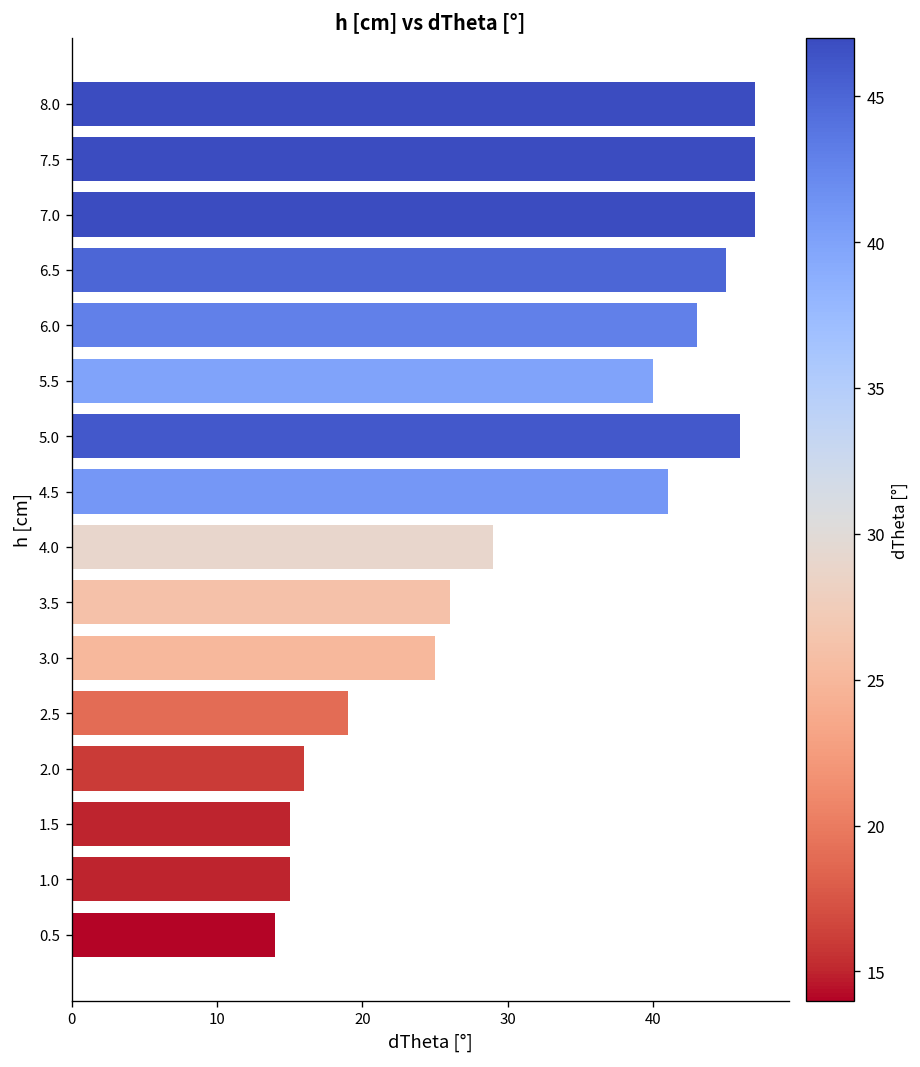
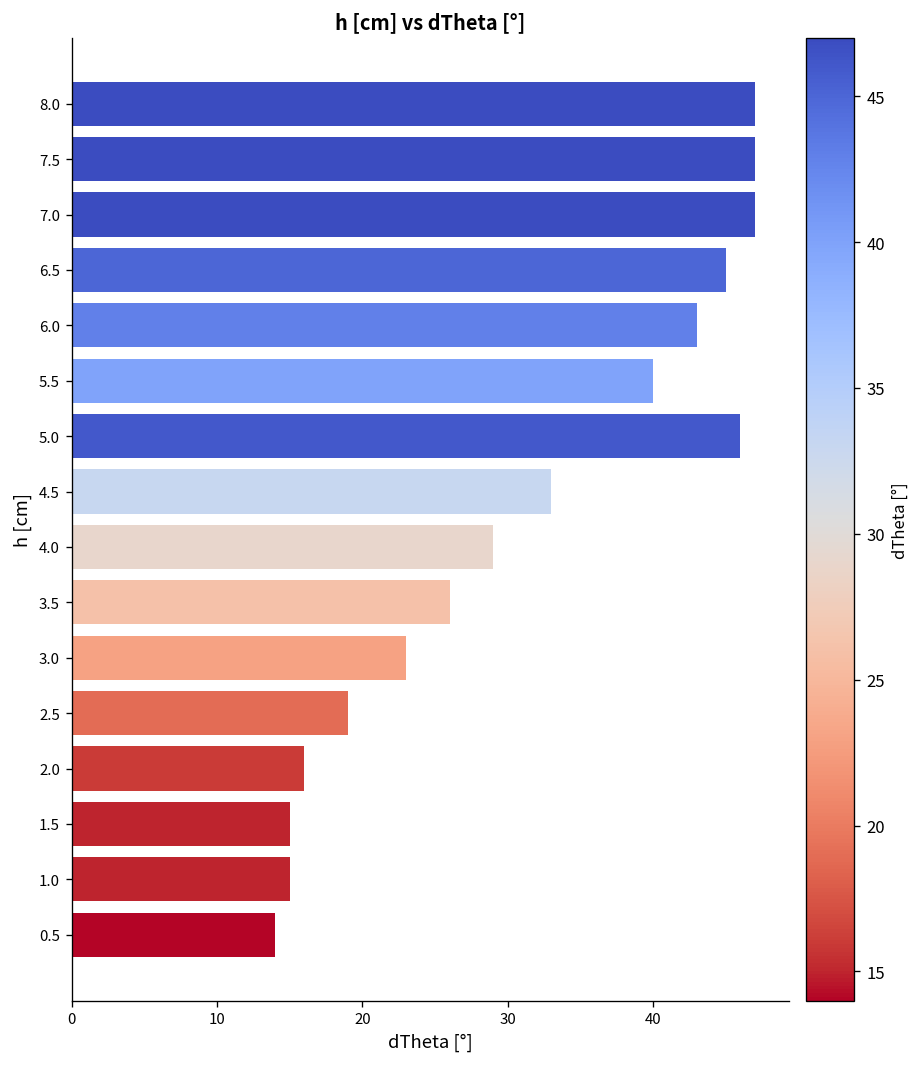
4.5: 41 -> 33
3.0: 25 -> 23
